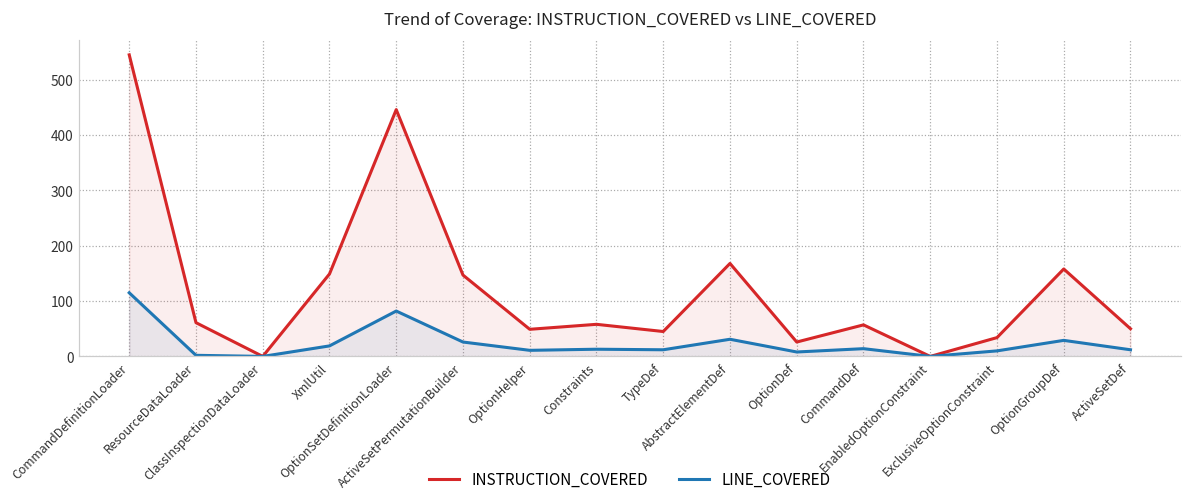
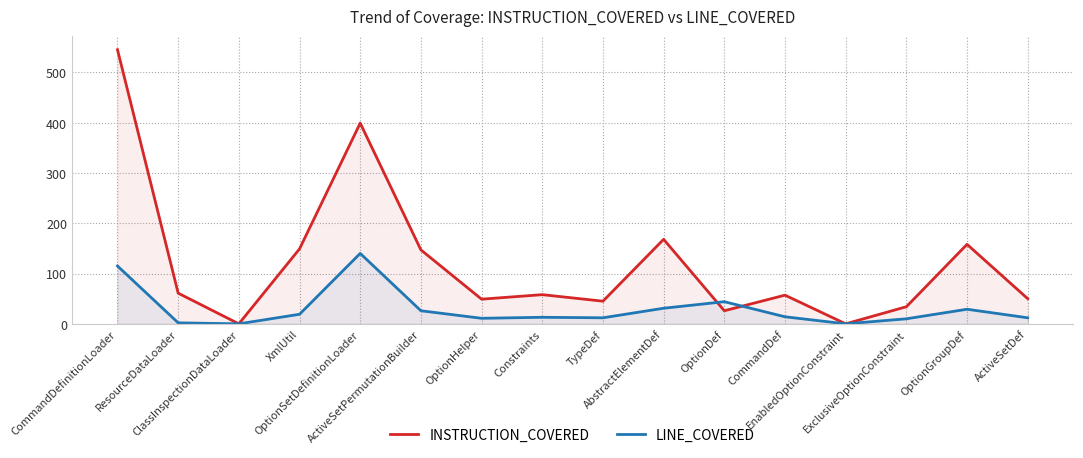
INSTRUCTION_COVERED, OptionSetDefinitionLoader: 450 -> 400
LINE_COVERED, OptionSetDefinitionLoader: 80 -> 140
LINE_COVERED, OptionDef: 10 -> 40
